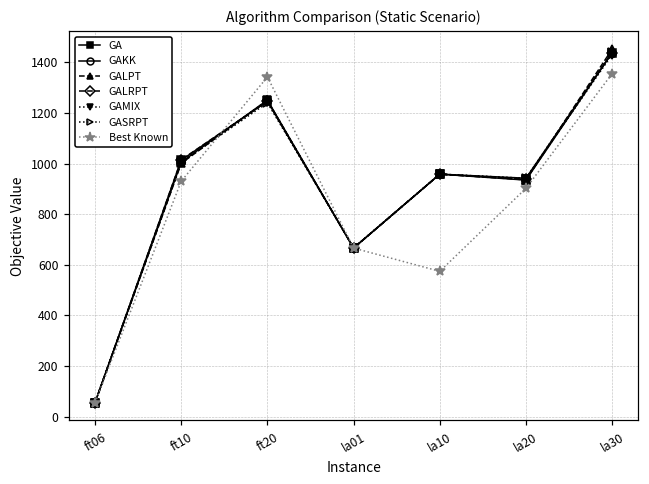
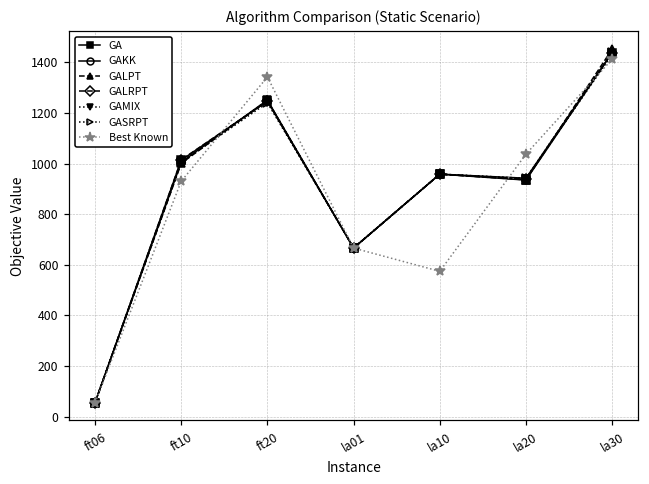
Best Known, la20: 900 -> 1040
Best Known, la30: 1360 -> 1410
